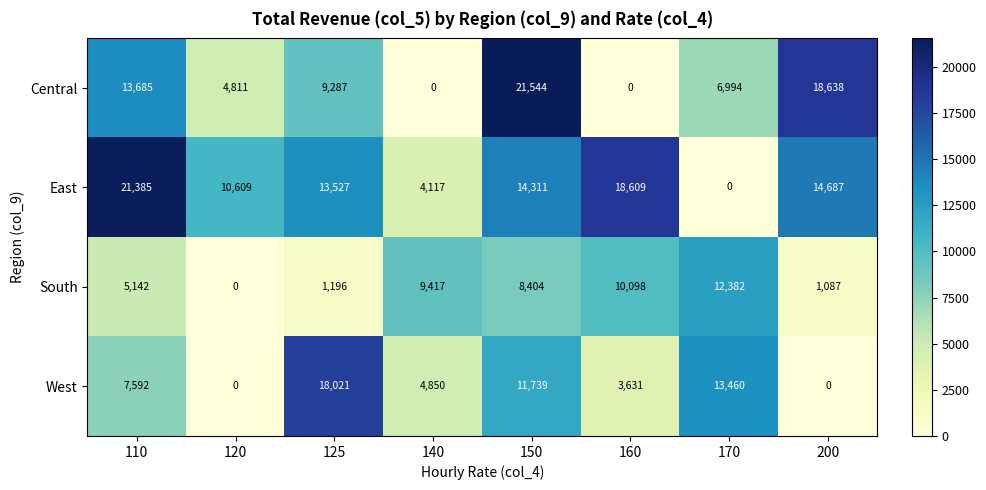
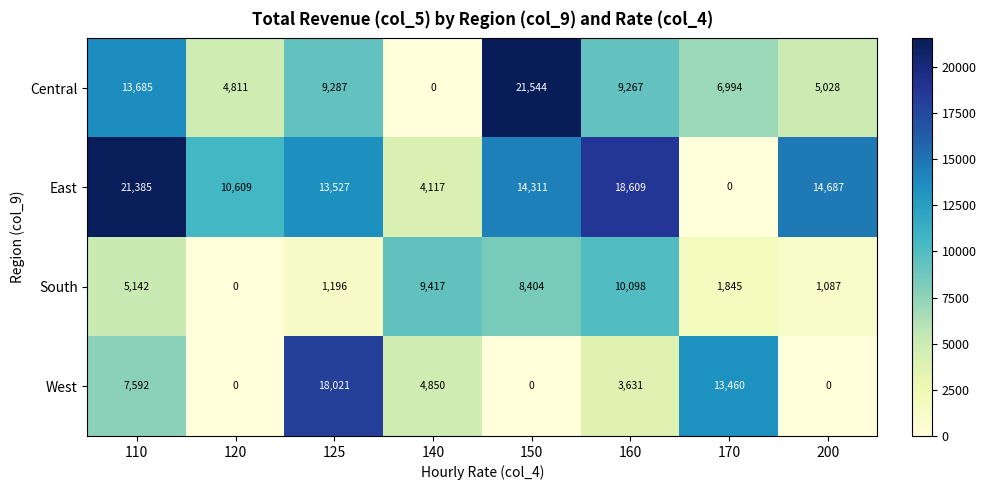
Central, 160: 0 -> 9,267
Central, 200: 18,638 -> 5,028
South, 170: 12,382 -> 1,845
West, 150: 11,739 -> 0
